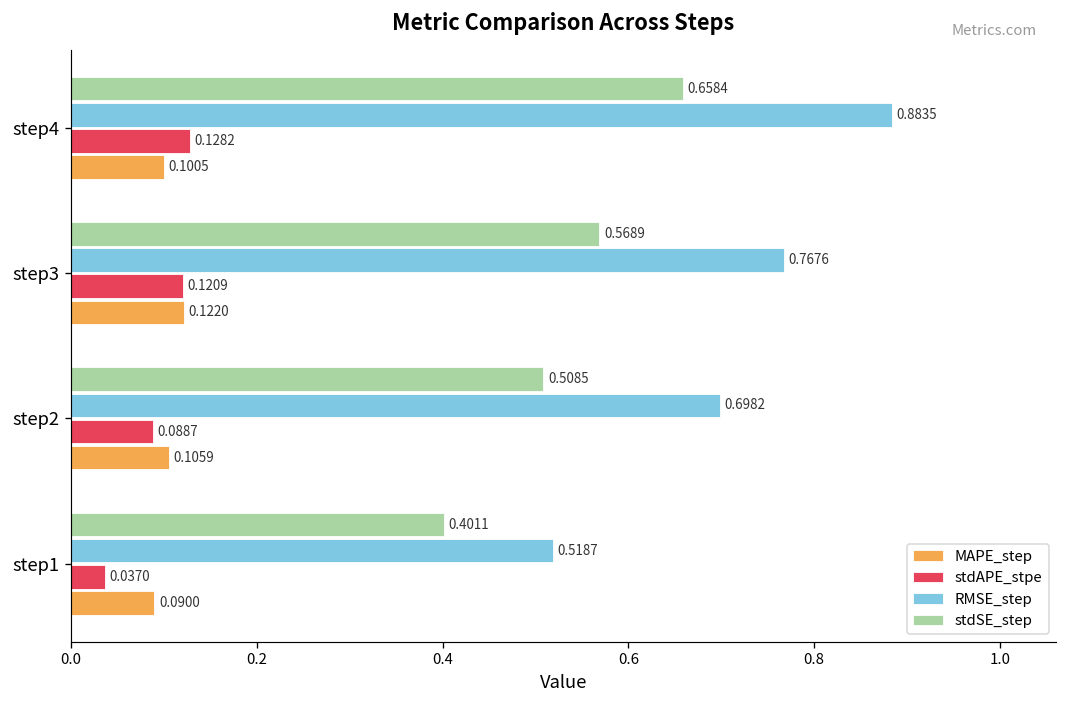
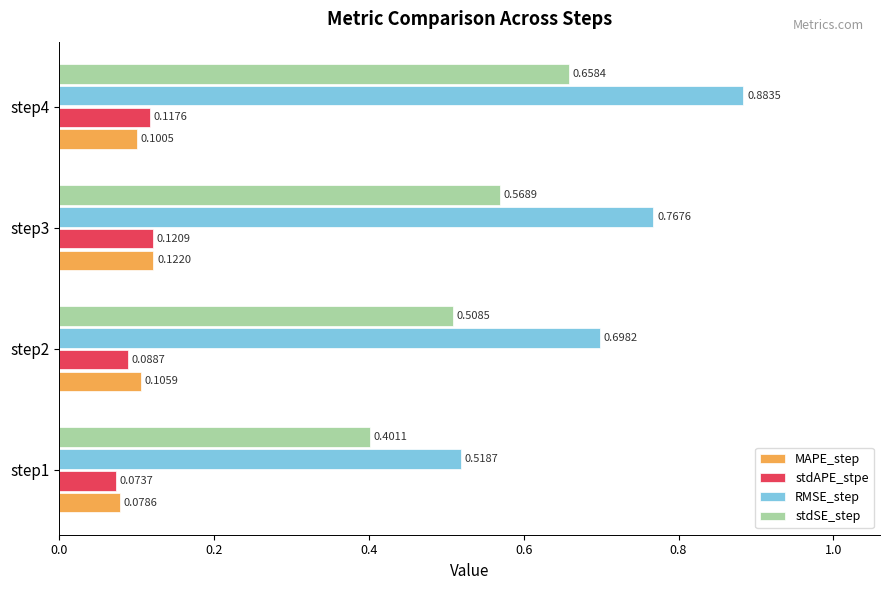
stdAPE_stpe, step4: 0.1282 -> 0.1176
stdAPE_stpe, step1: 0.0370 -> 0.0737
MAPE_step, step1: 0.0900 -> 0.0786
